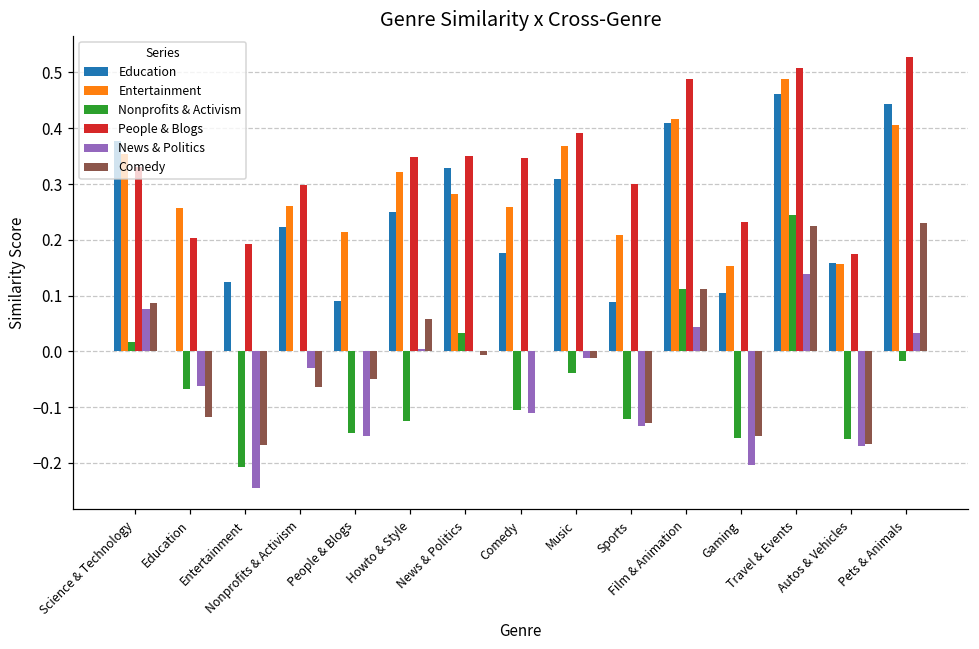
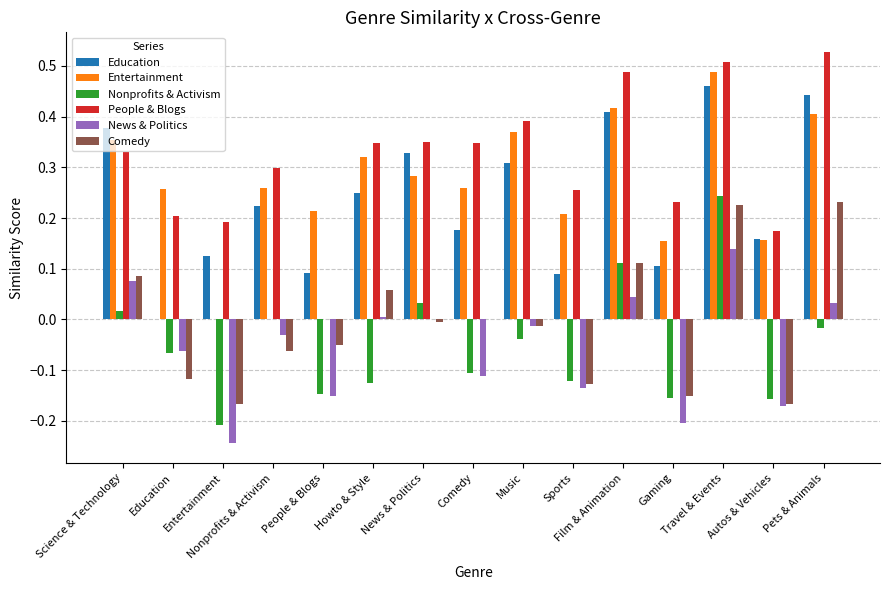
People & Blogs, Sports: 0.30 -> 0.26
